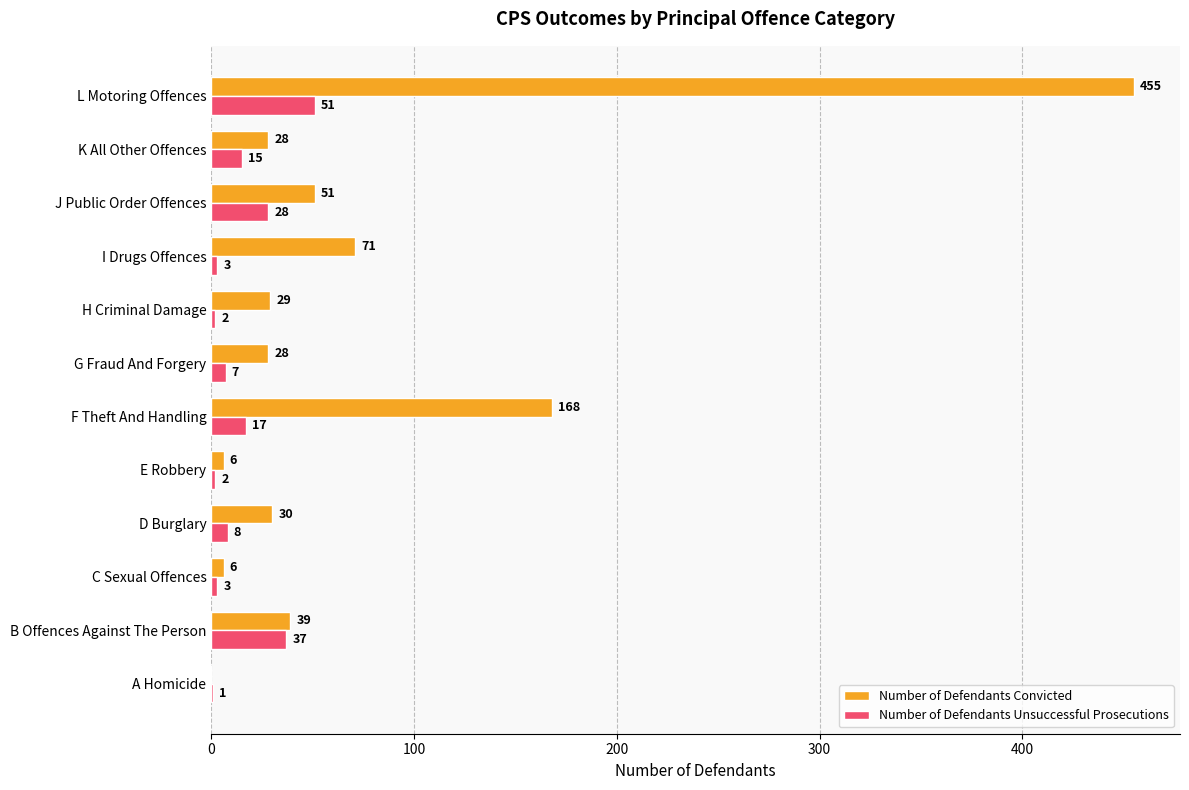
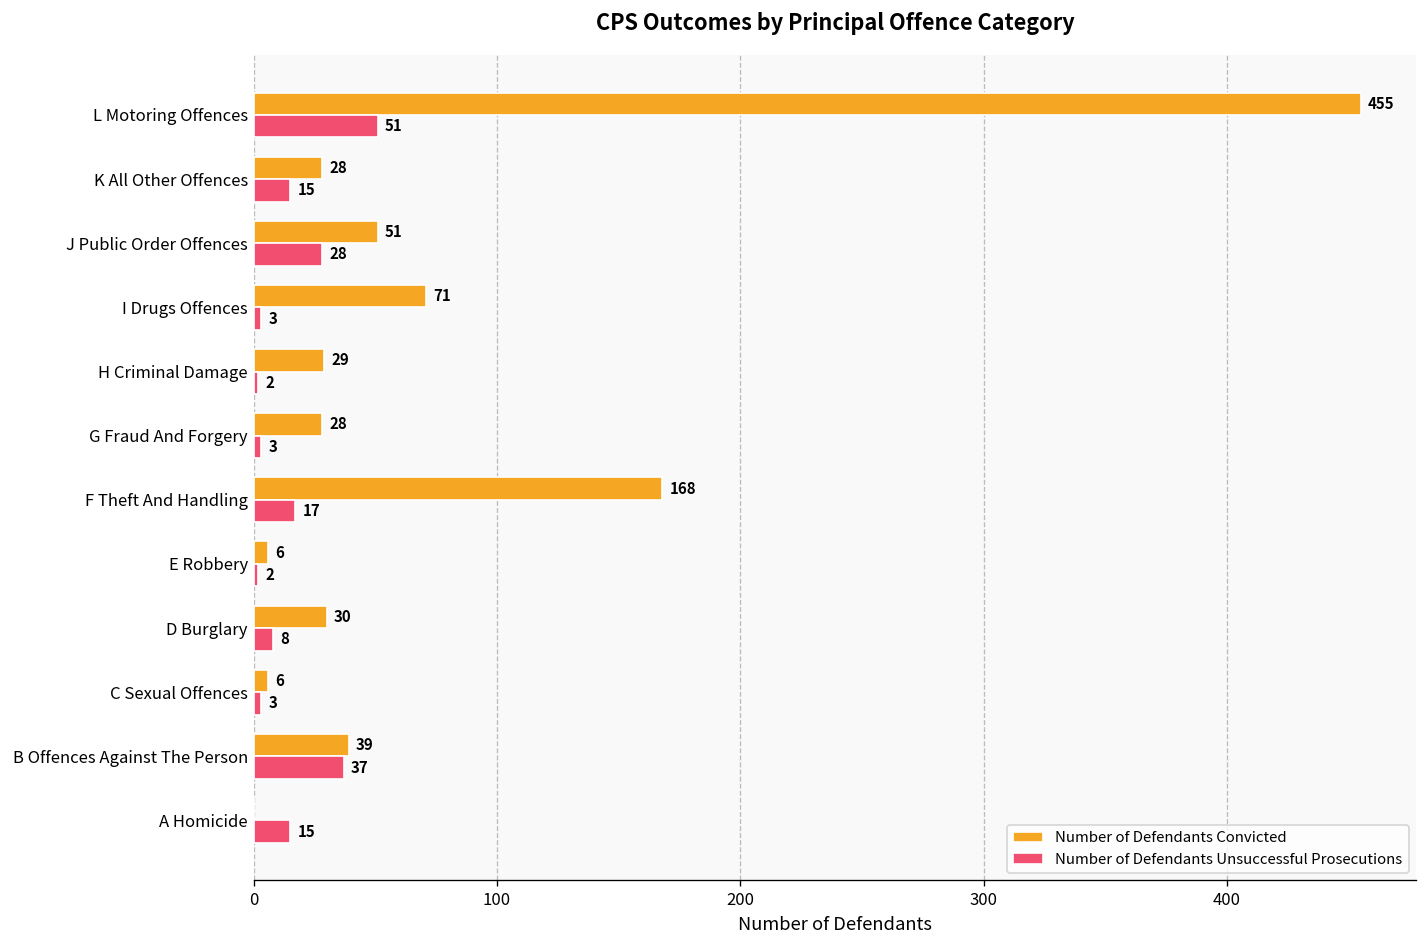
Number of Defendants Unsuccessful Prosecutions, G Fraud And Forgery: 7 -> 3
Number of Defendants Unsuccessful Prosecutions, A Homicide: 1 -> 15
